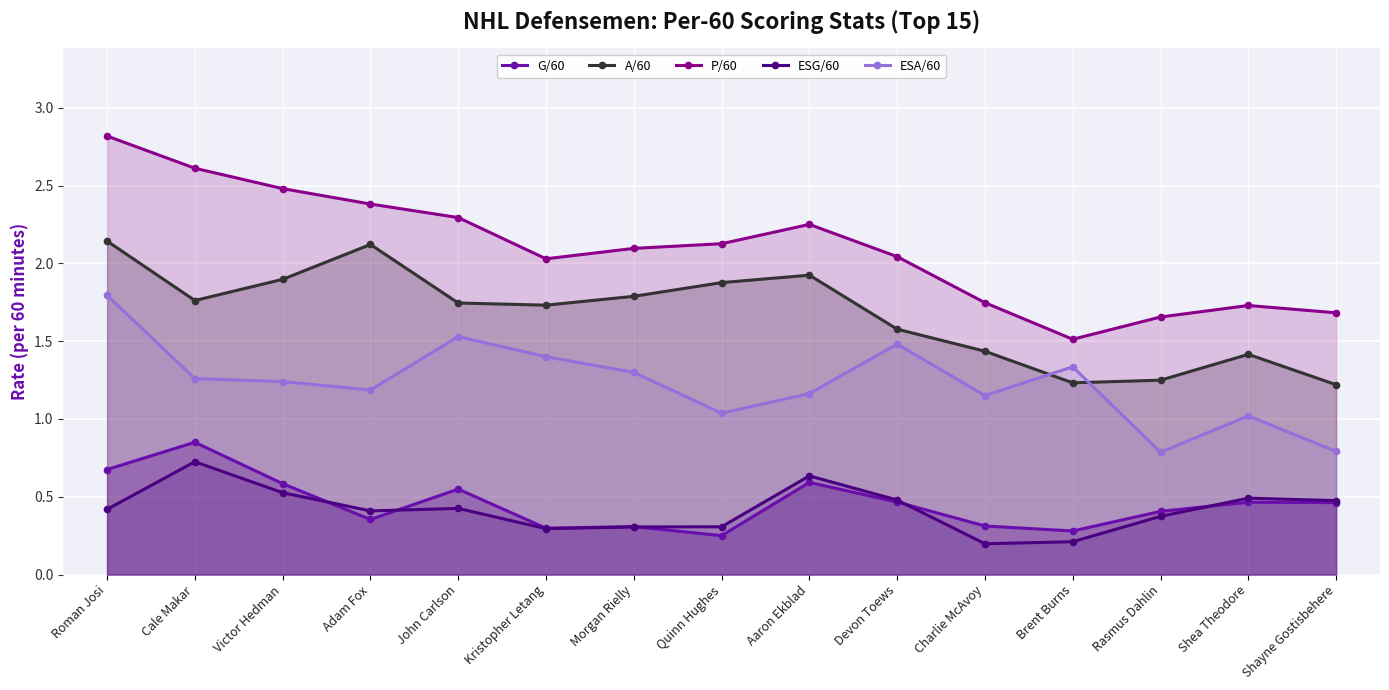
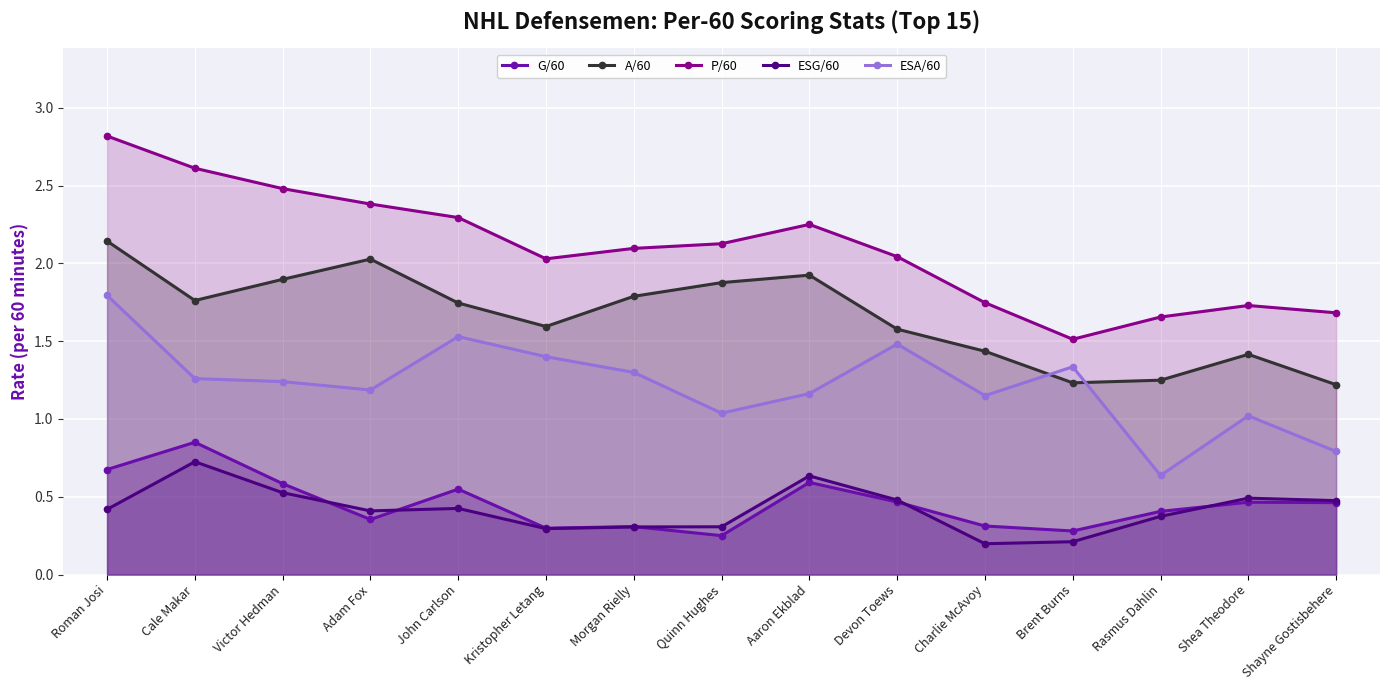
A/60, Adam Fox: 2.12 -> 2.03
A/60, Kristopher Letang: 1.73 -> 1.59
ESA/60, Rasmus Dahlin: 0.79 -> 0.64
